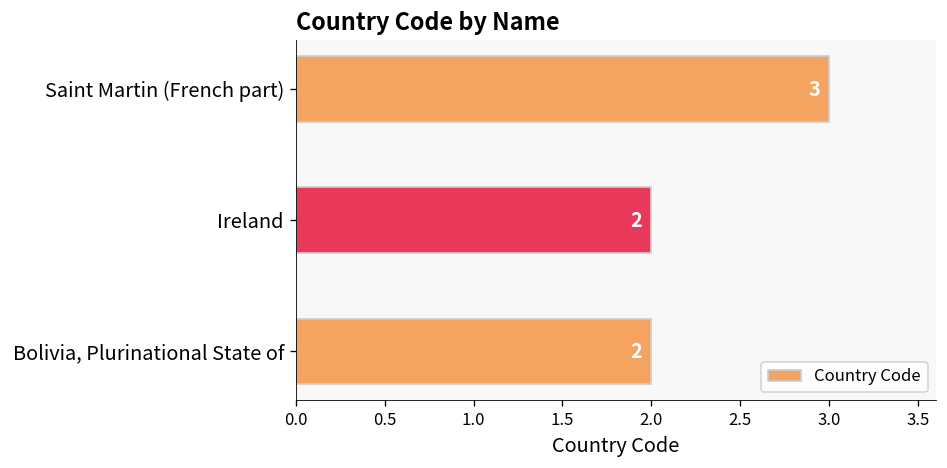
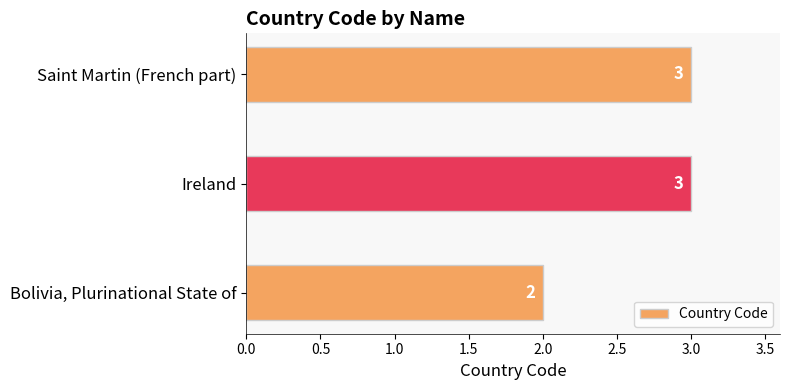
Ireland: 2 -> 3
